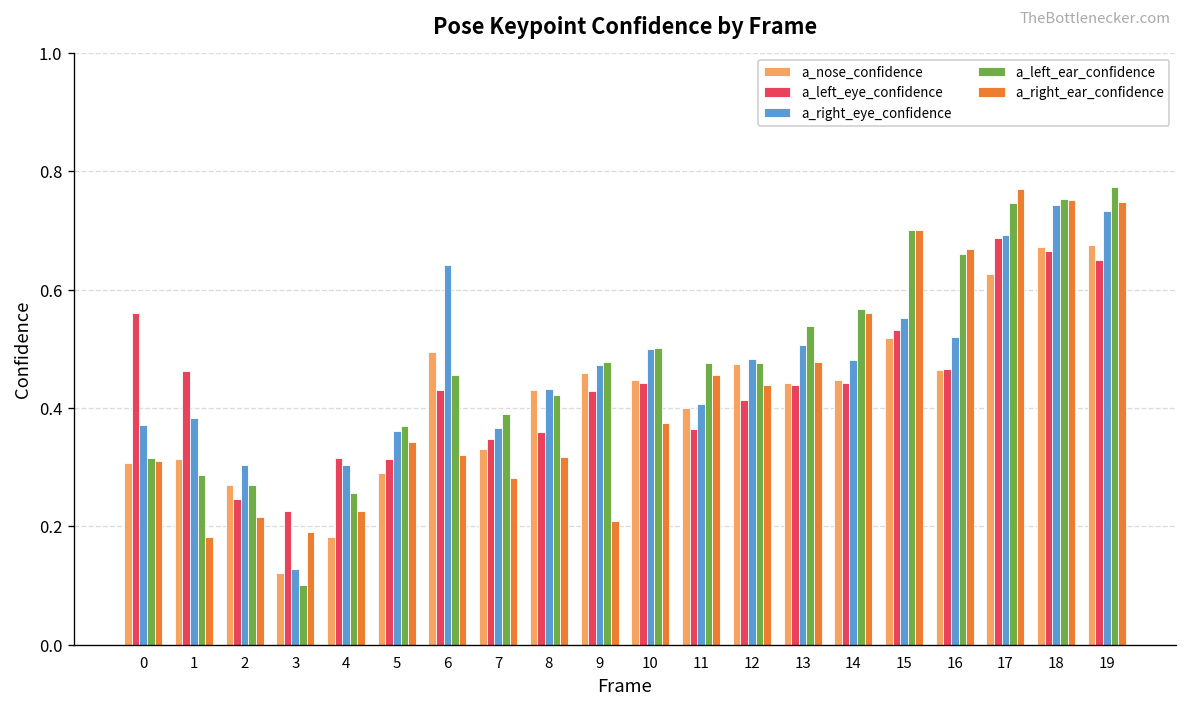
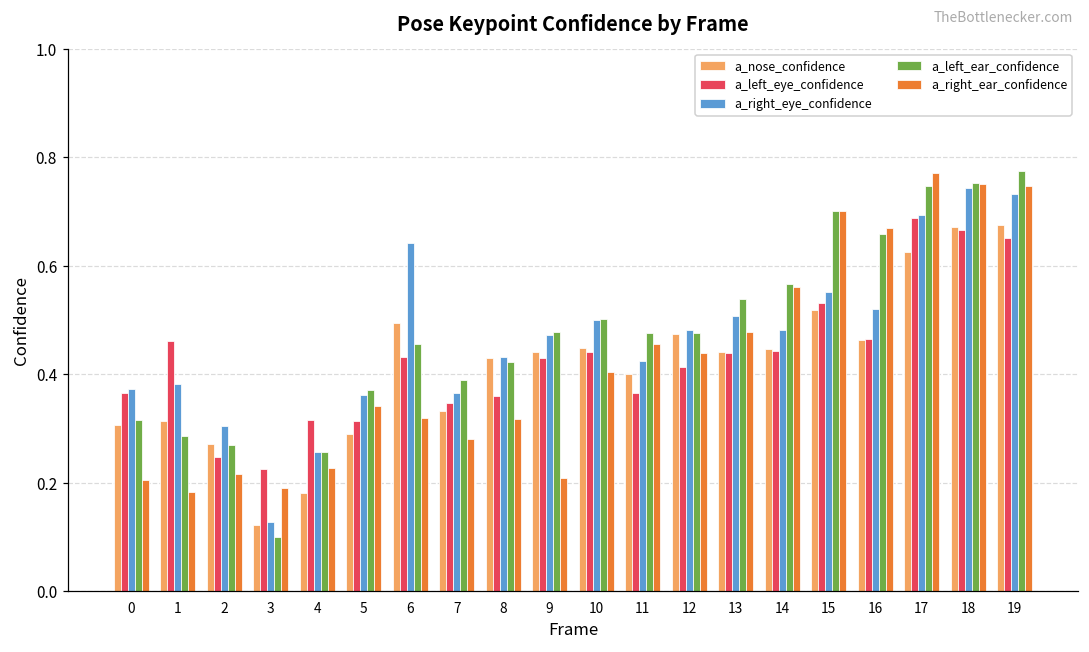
a_left_eye_confidence, 0: 0.56 -> 0.37
a_right_ear_confidence, 0: 0.31 -> 0.20
a_right_eye_confidence, 4: 0.30 -> 0.26
a_nose_confidence, 9: 0.46 -> 0.44
a_right_ear_confidence, 10: 0.38 -> 0.40
a_right_eye_confidence, 11: 0.41 -> 0.43
